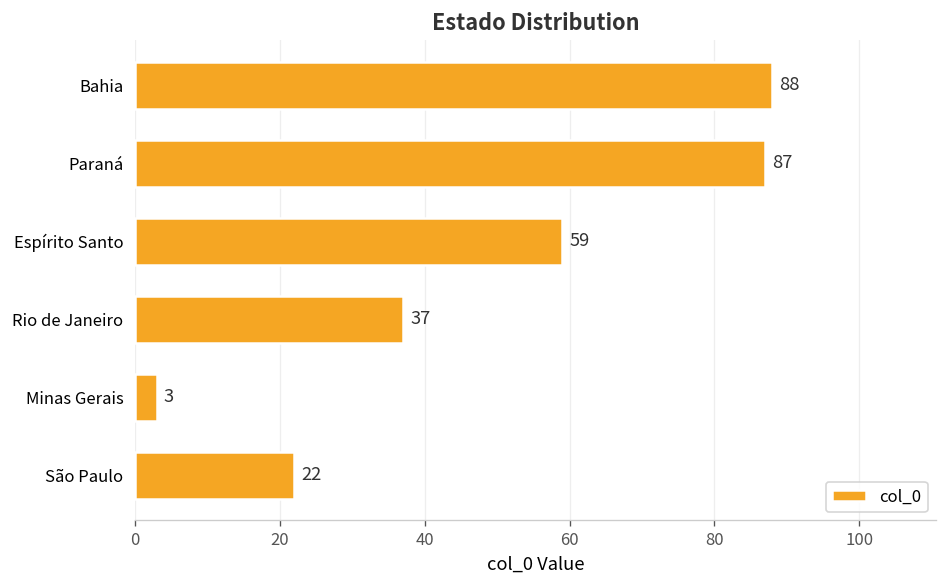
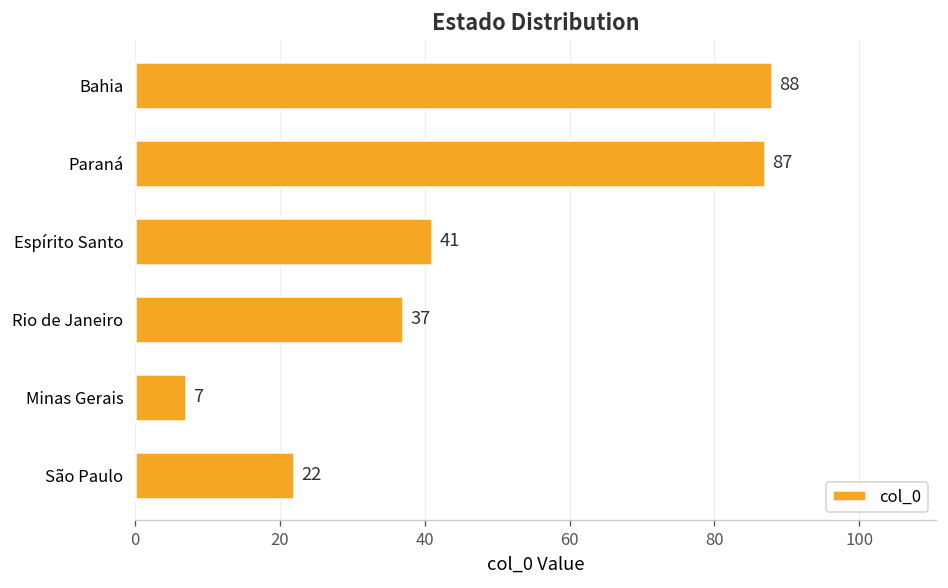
Espírito Santo: 59 -> 41
Minas Gerais: 3 -> 7
